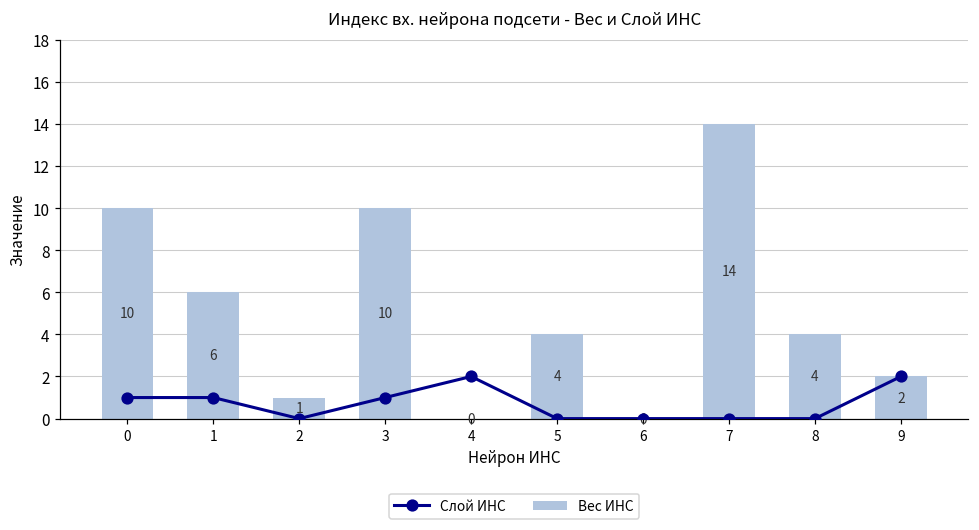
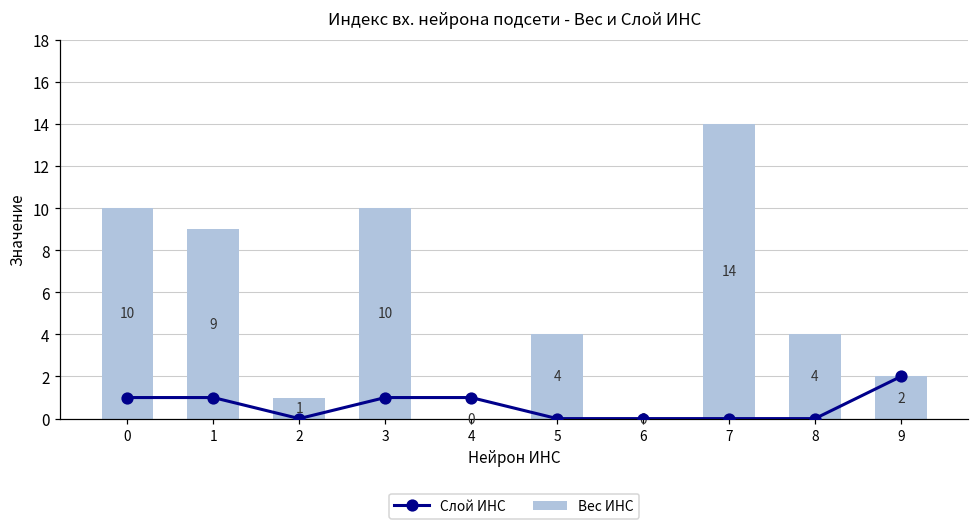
Вес ИНС, 1: 6 -> 9
Слой ИНС, 4: 2 -> 1
